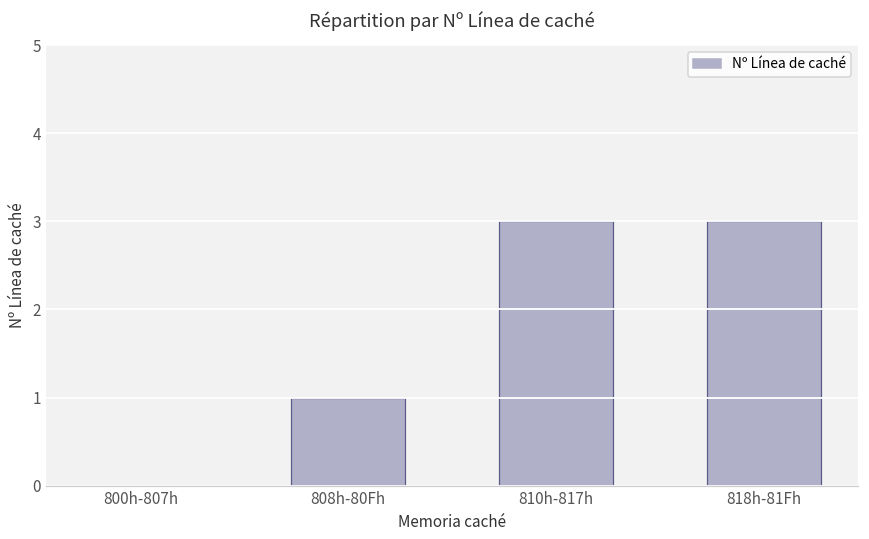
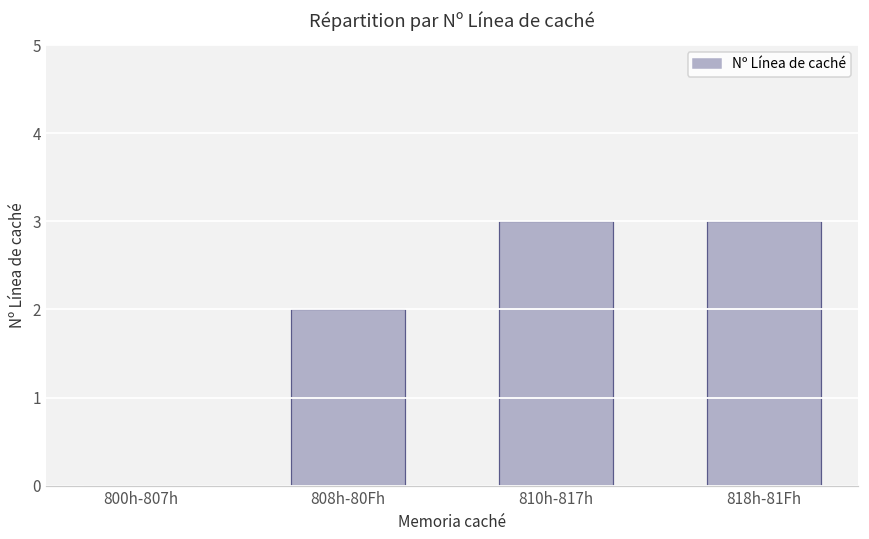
808h-80Fh: 1 -> 2
